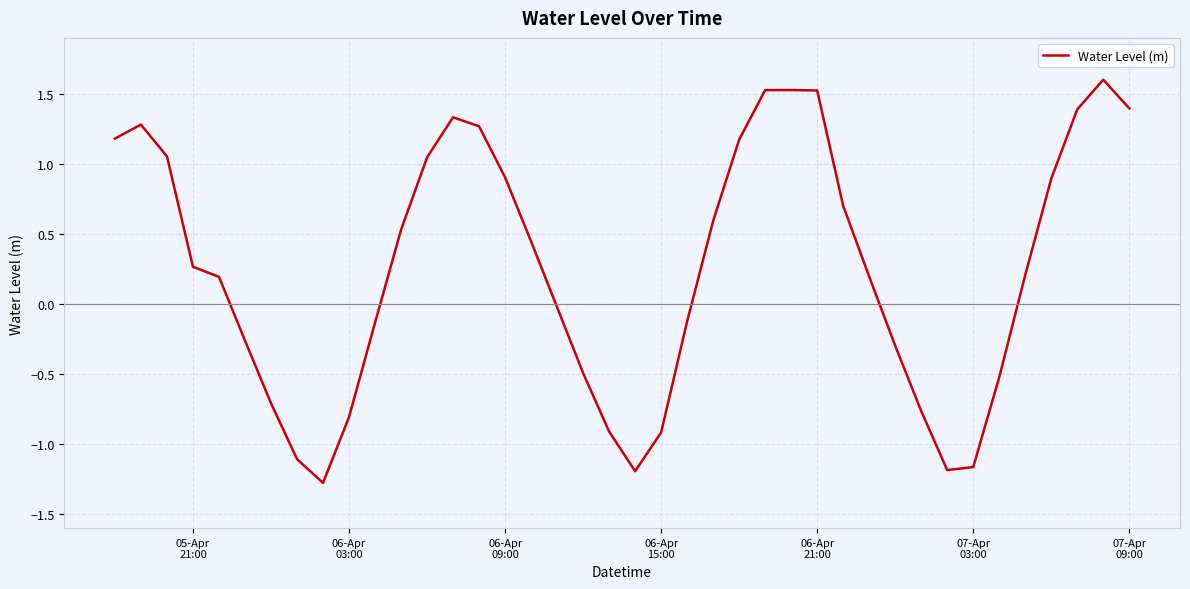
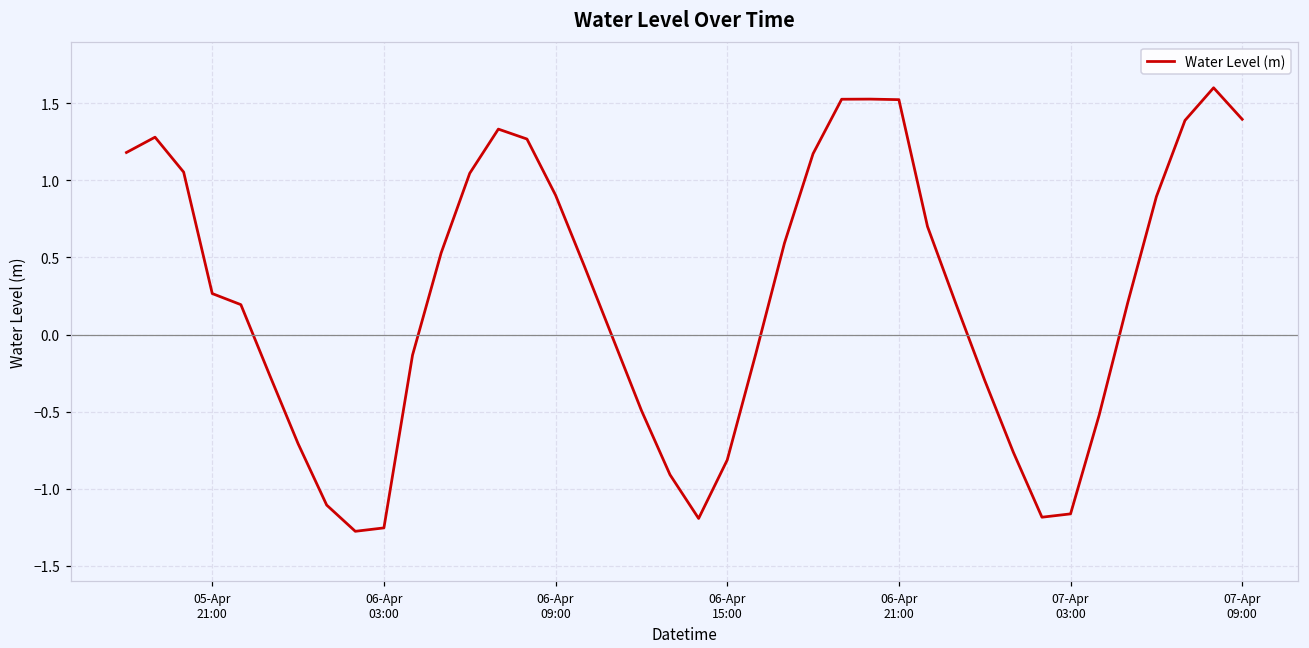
06-Apr 03:00: -0.81 -> -1.26
06-Apr 15:00: -0.92 -> -0.81
